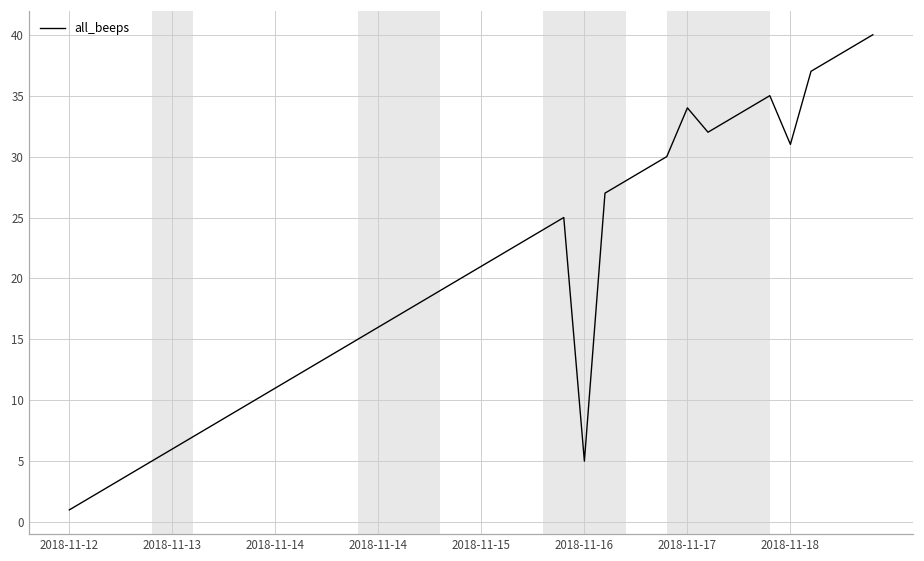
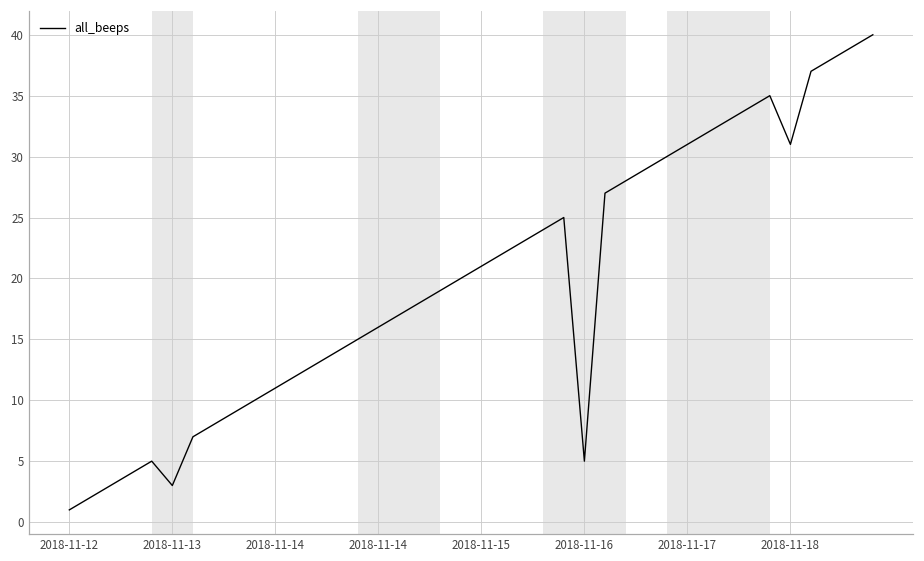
2018-11-13: 6 -> 3
2018-11-17: 34 -> 31
